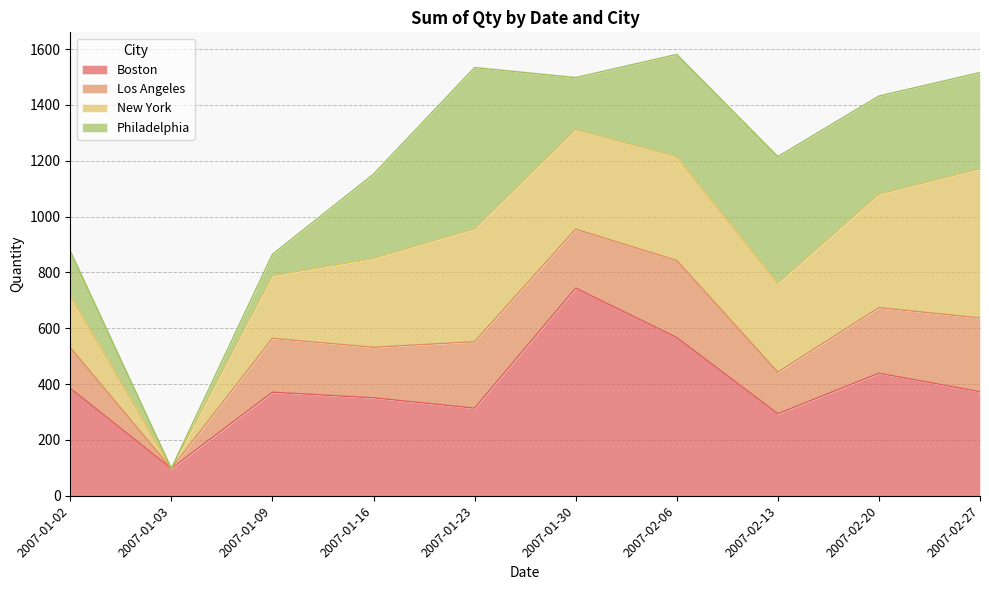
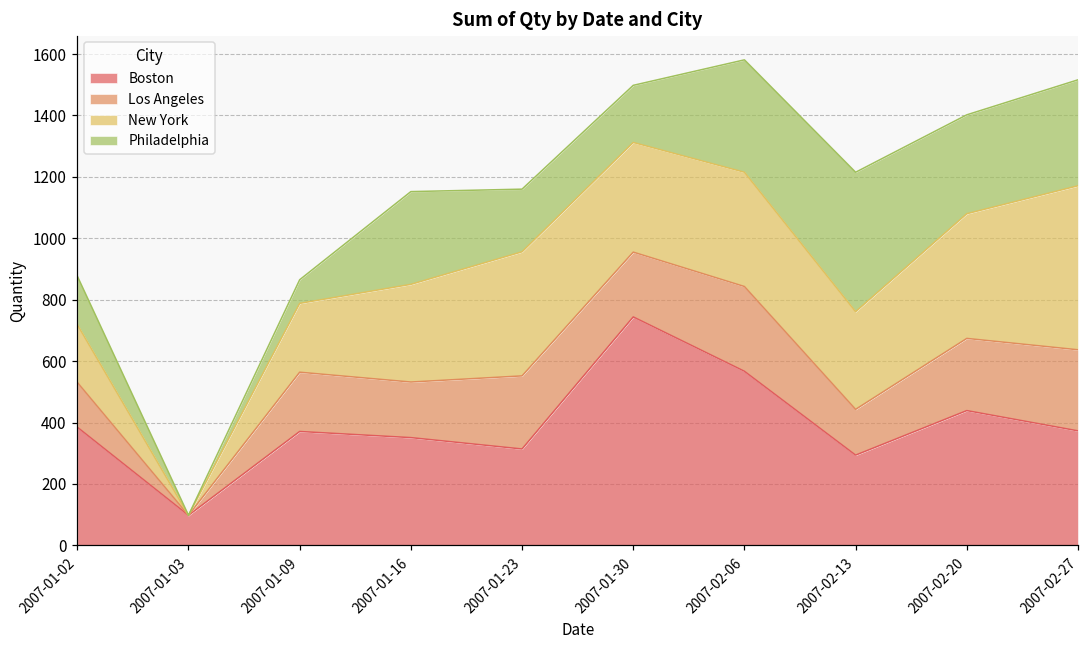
Philadelphia, 2007-01-23: 580 -> 200
Philadelphia, 2007-02-20: 350 -> 320
